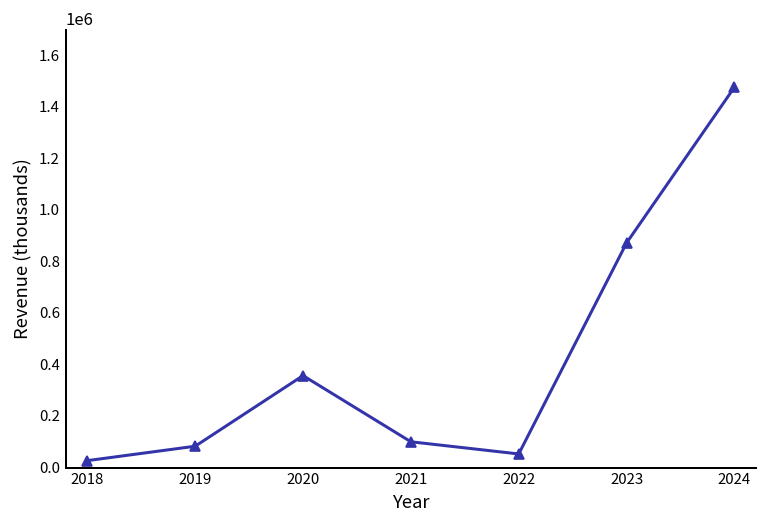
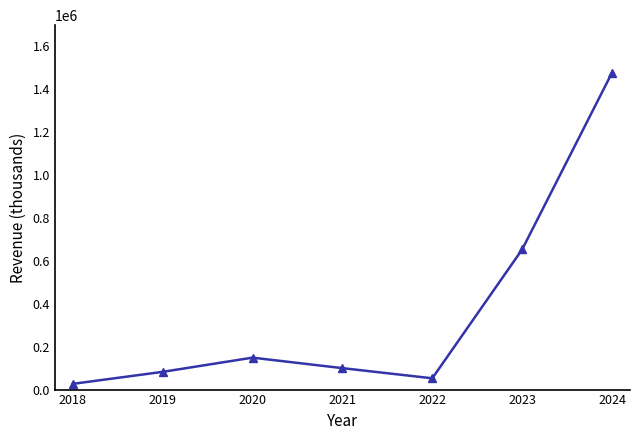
2020: 360000 -> 150000
2023: 870000 -> 650000
